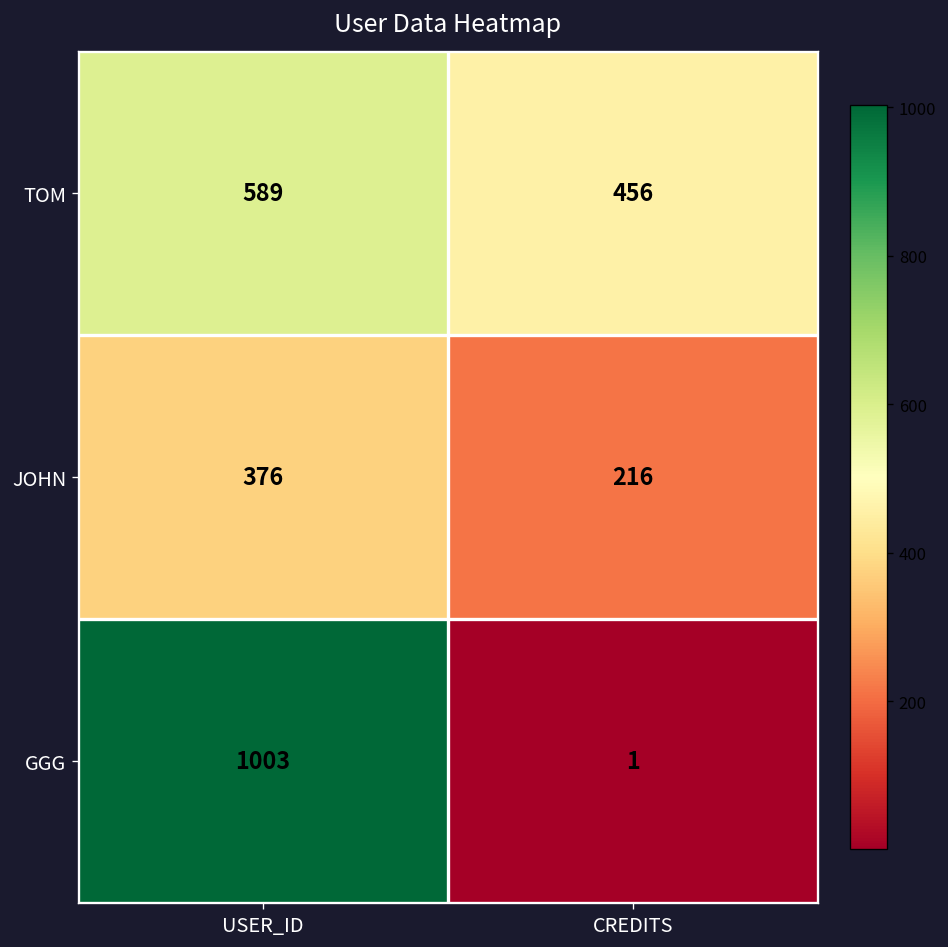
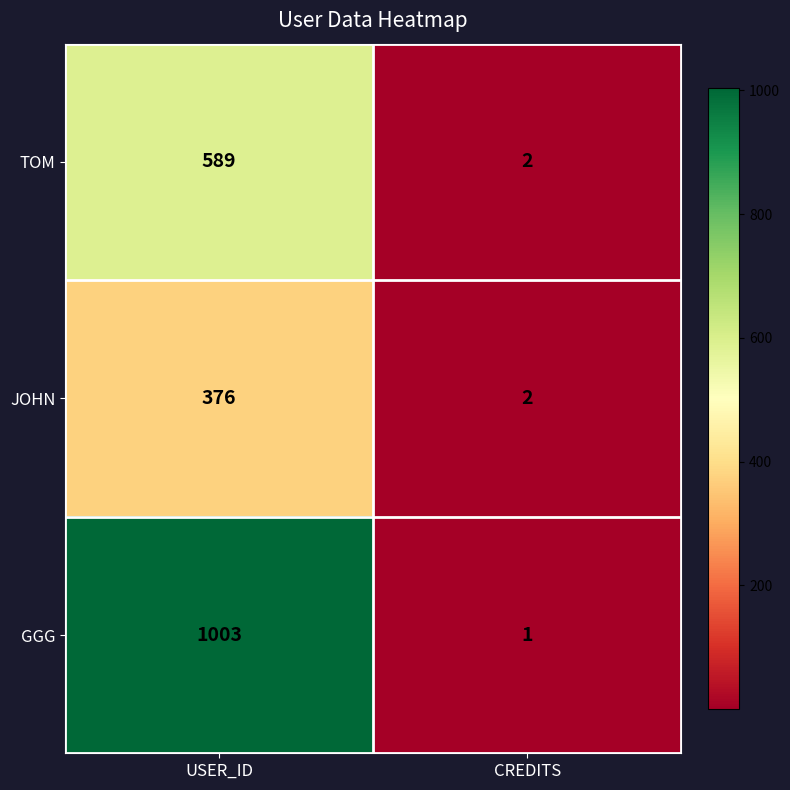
TOM, CREDITS: 456 -> 2
JOHN, CREDITS: 216 -> 2
